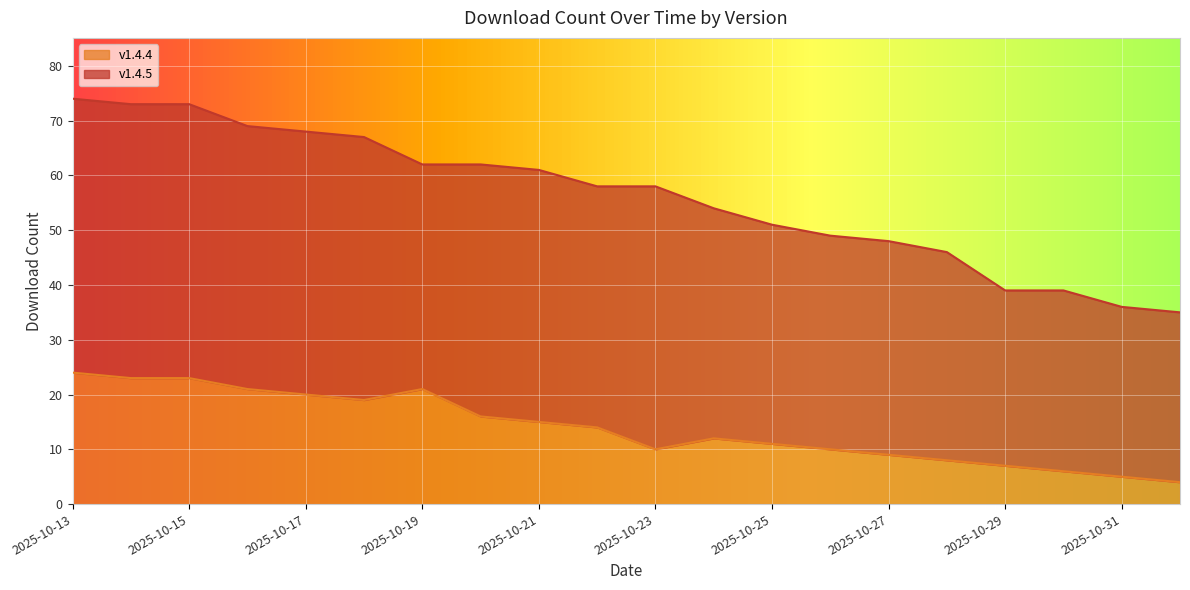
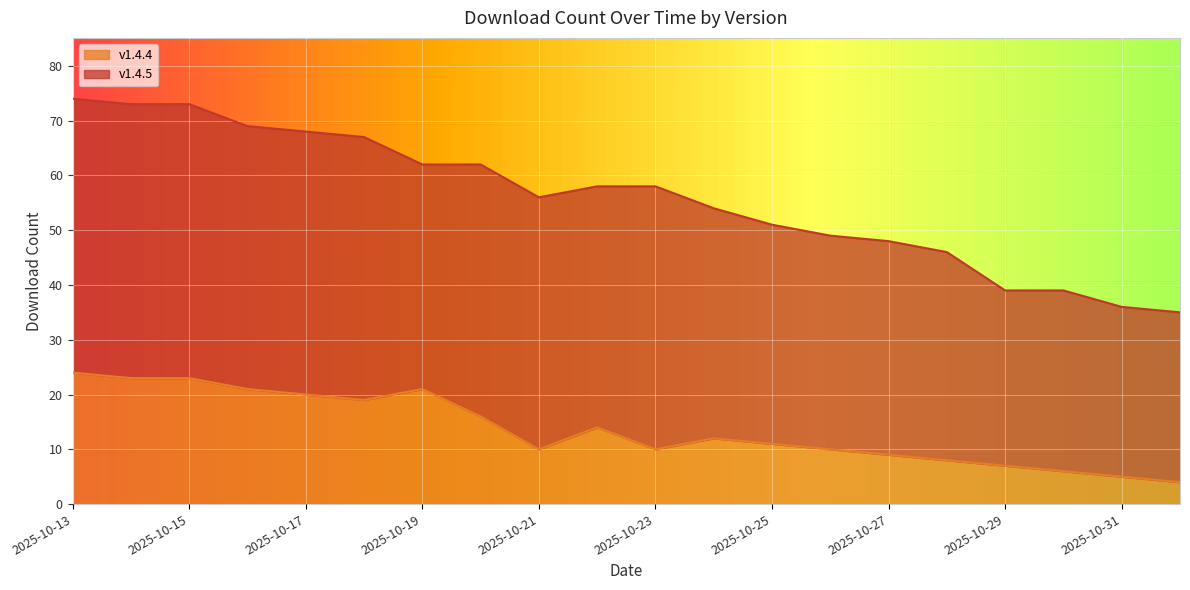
v1.4.4, 2025-10-21: 15 -> 10
